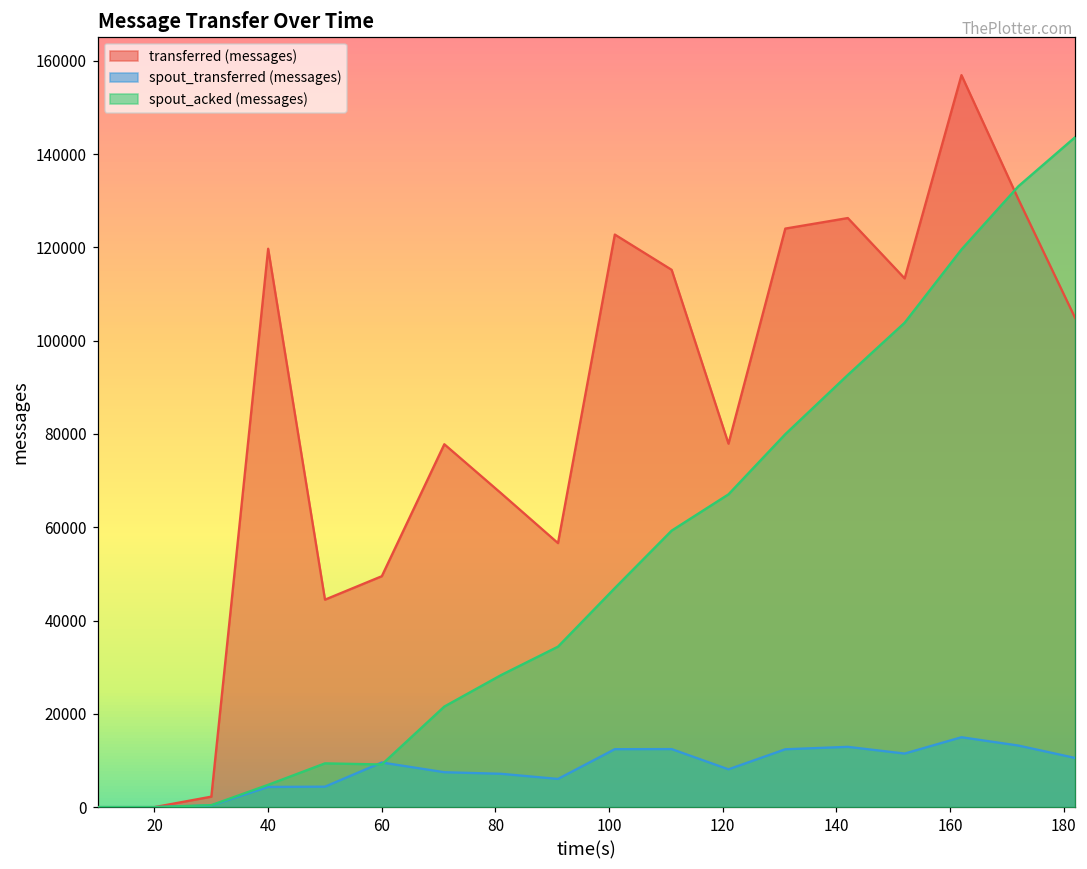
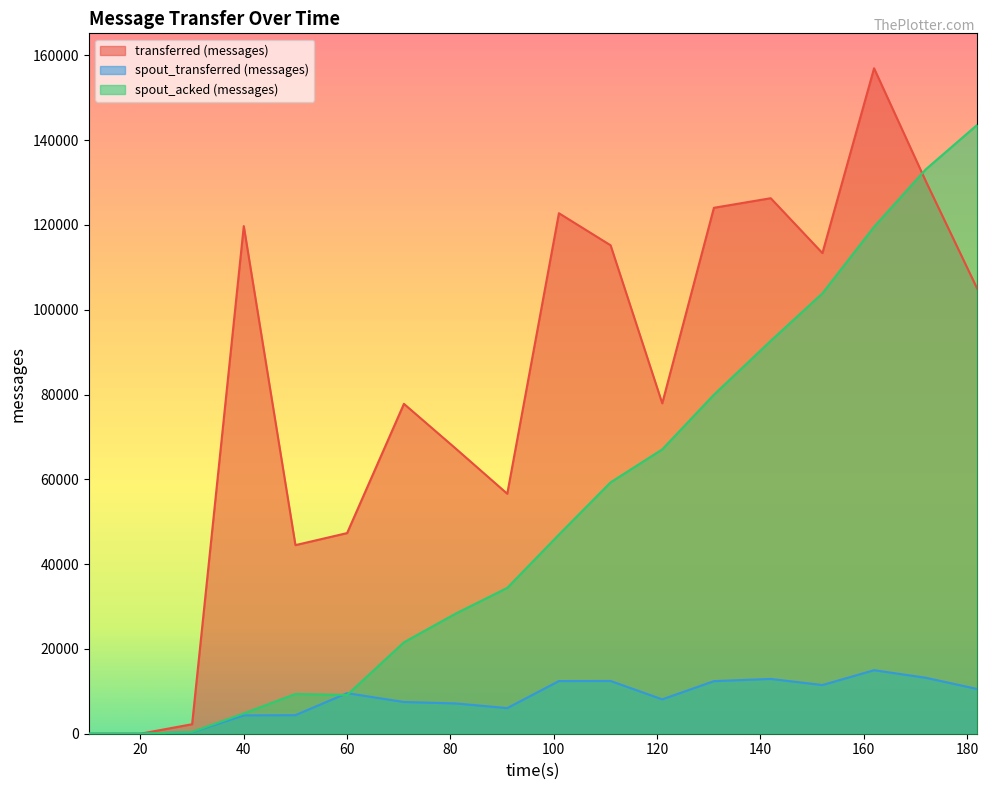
transferred (messages), 60: 50000 -> 47000
